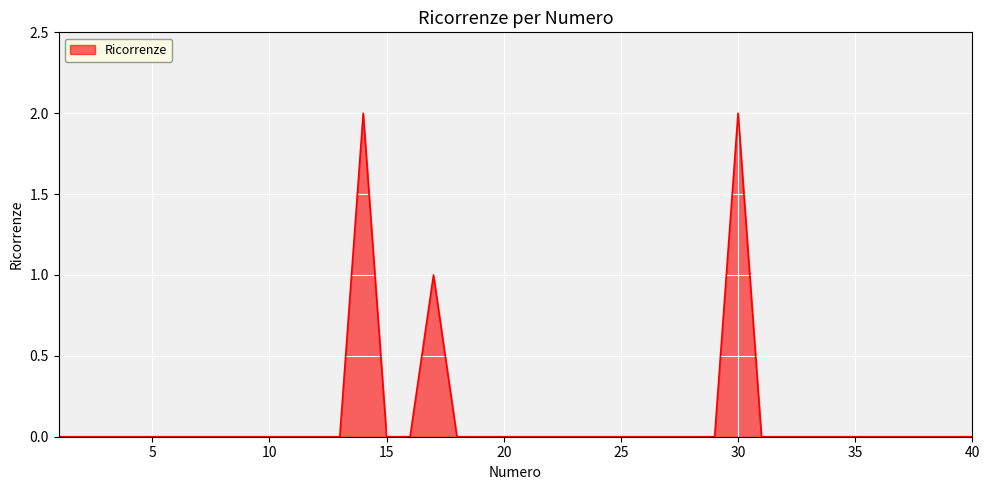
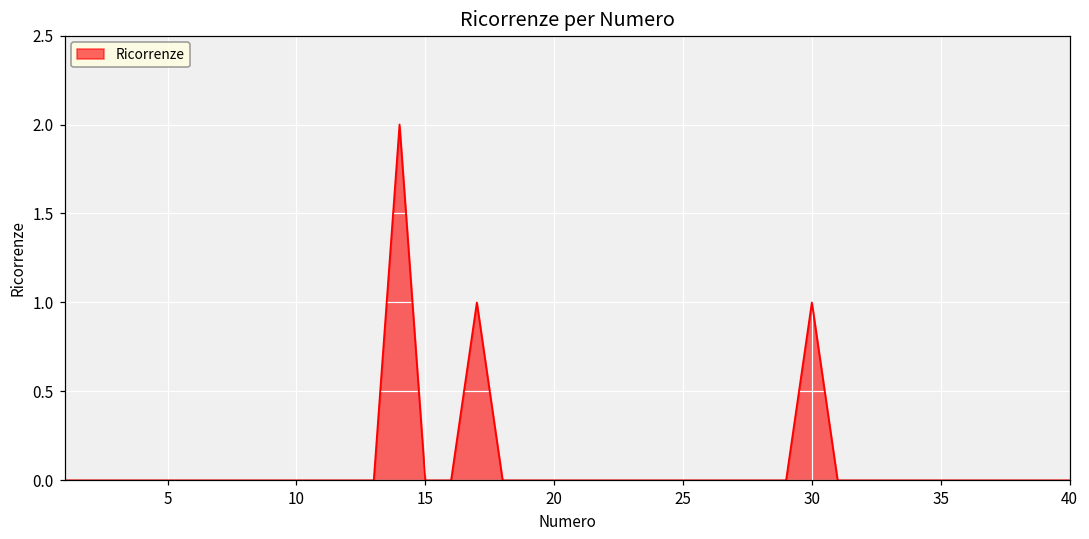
30: 2 -> 1
